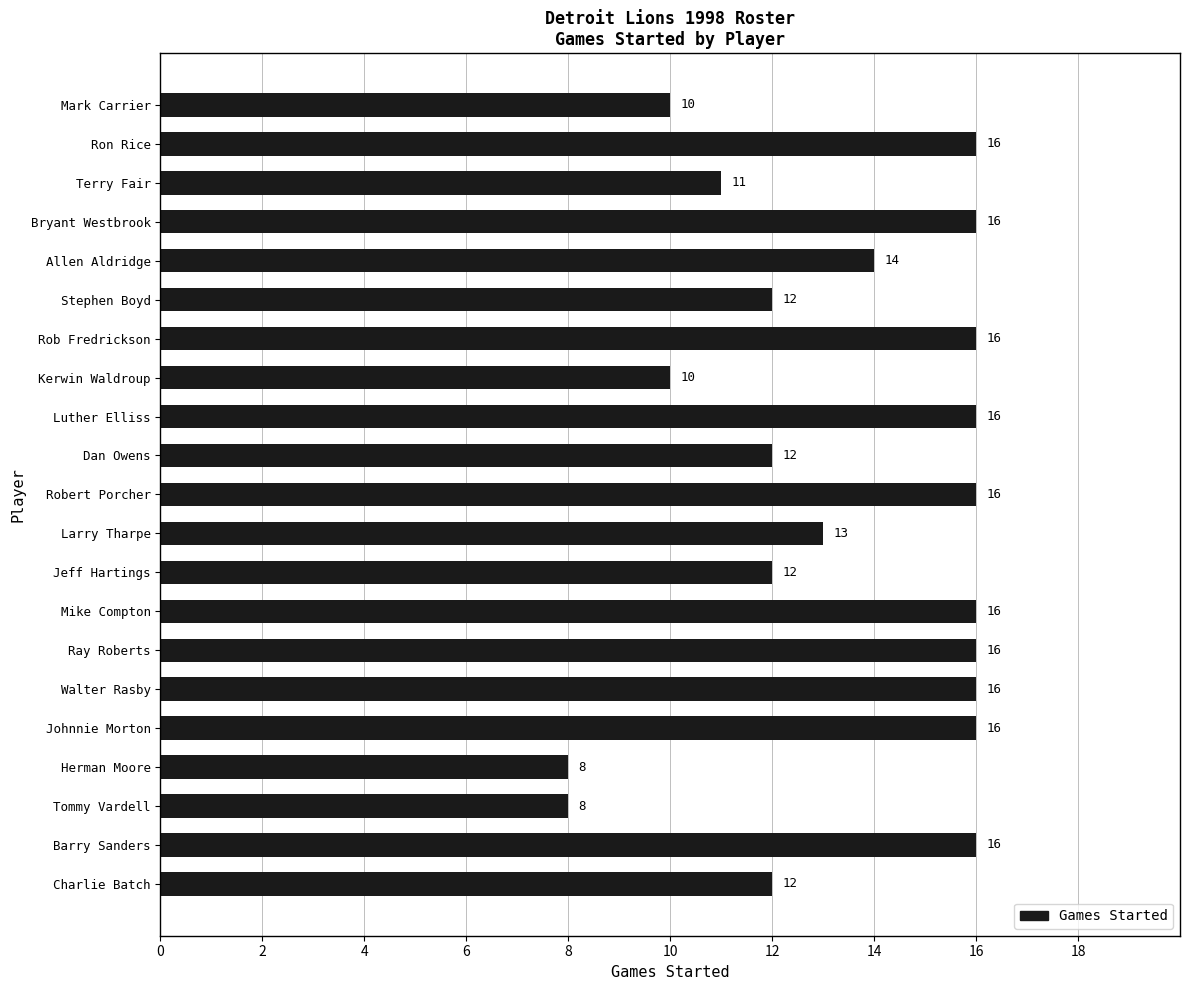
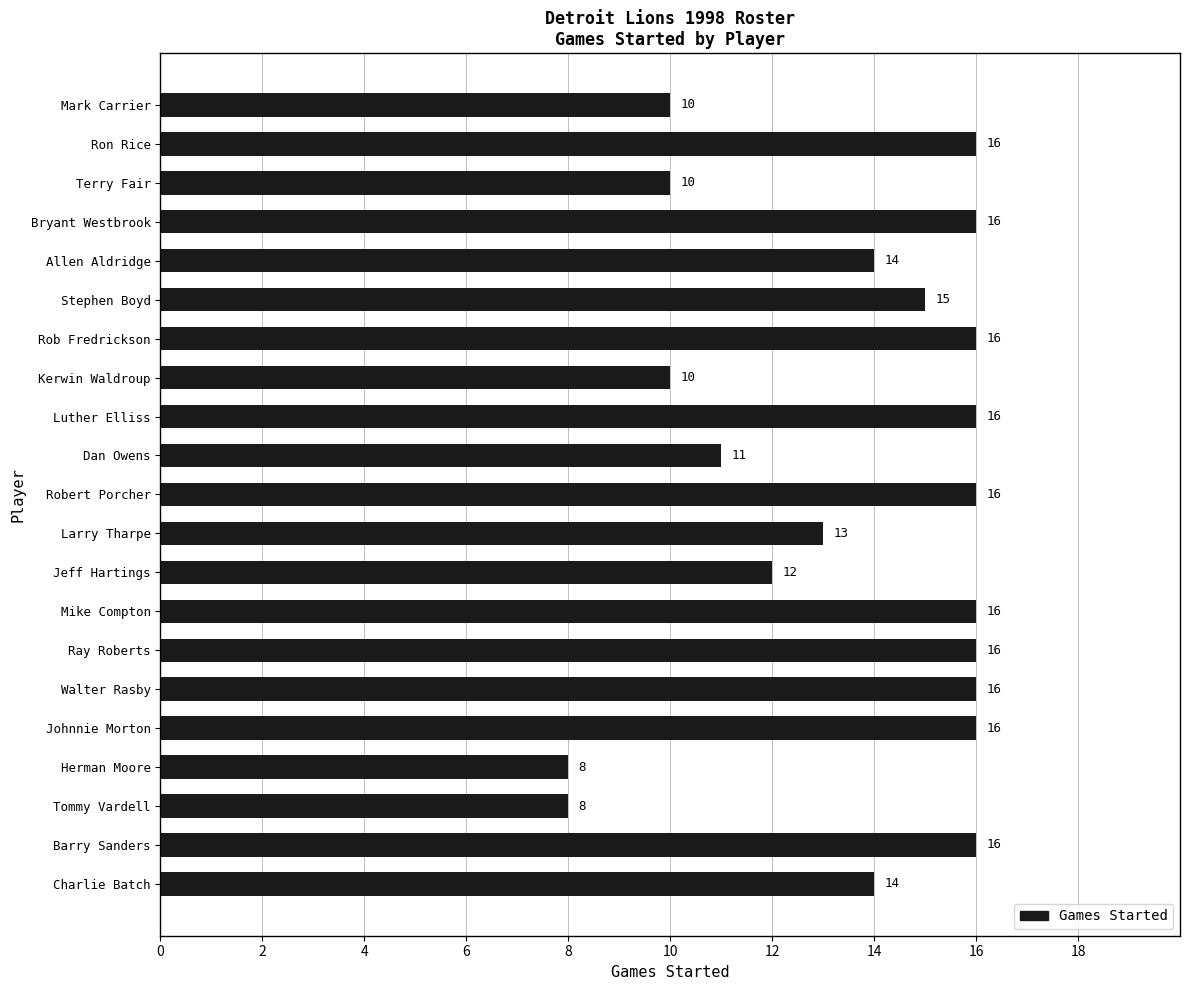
Terry Fair: 11 -> 10
Stephen Boyd: 12 -> 15
Dan Owens: 12 -> 11
Charlie Batch: 12 -> 14
